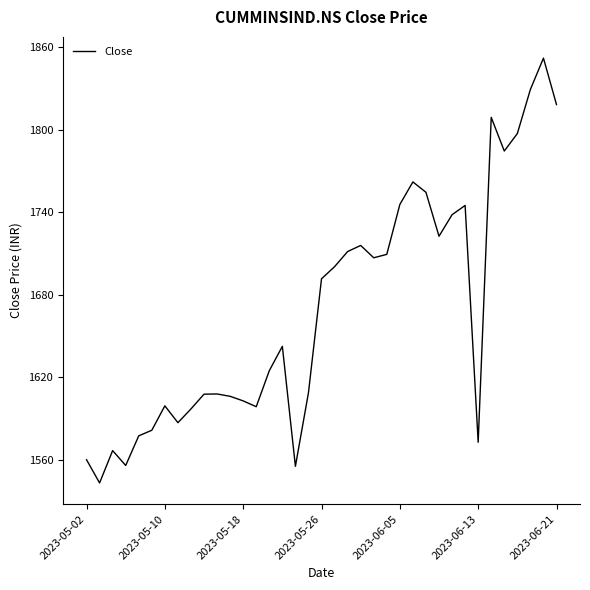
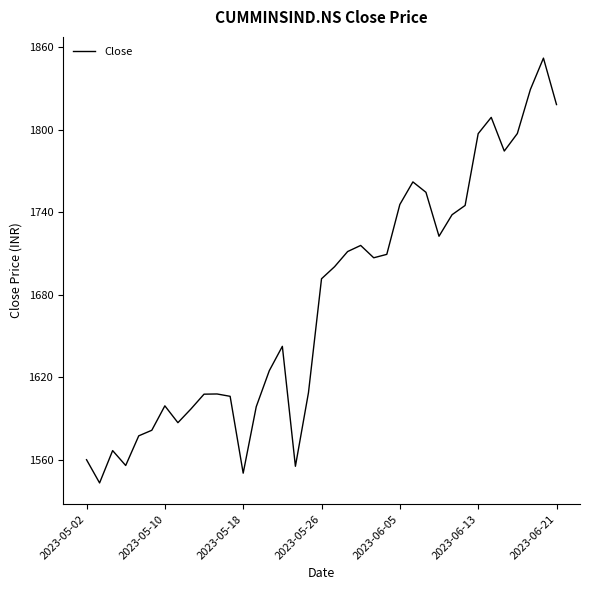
2023-05-18: 1603 -> 1550
2023-06-13: 1573 -> 1797
